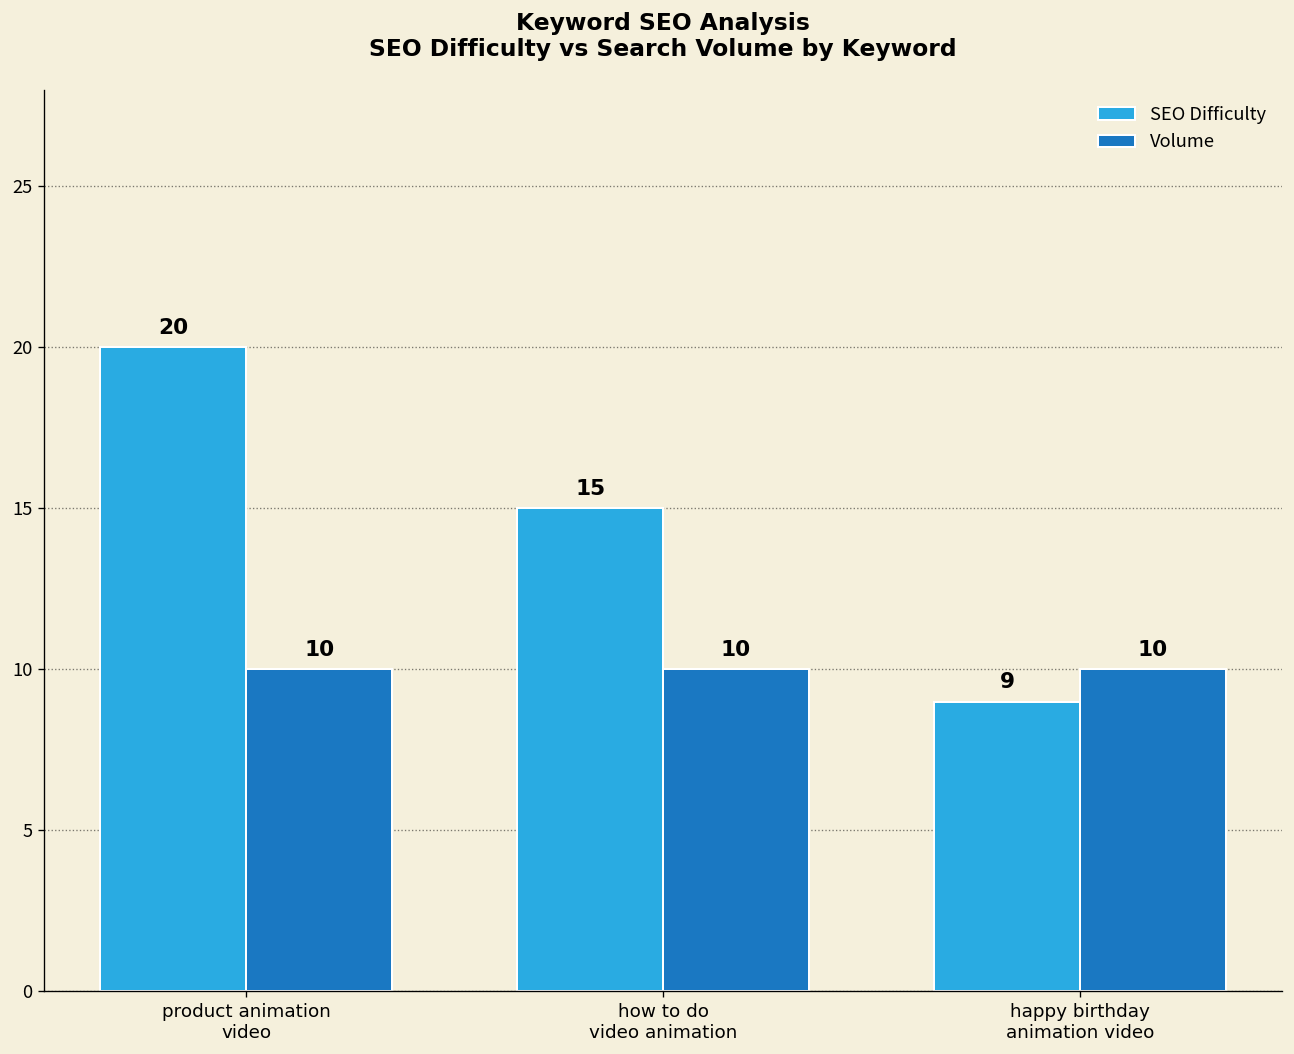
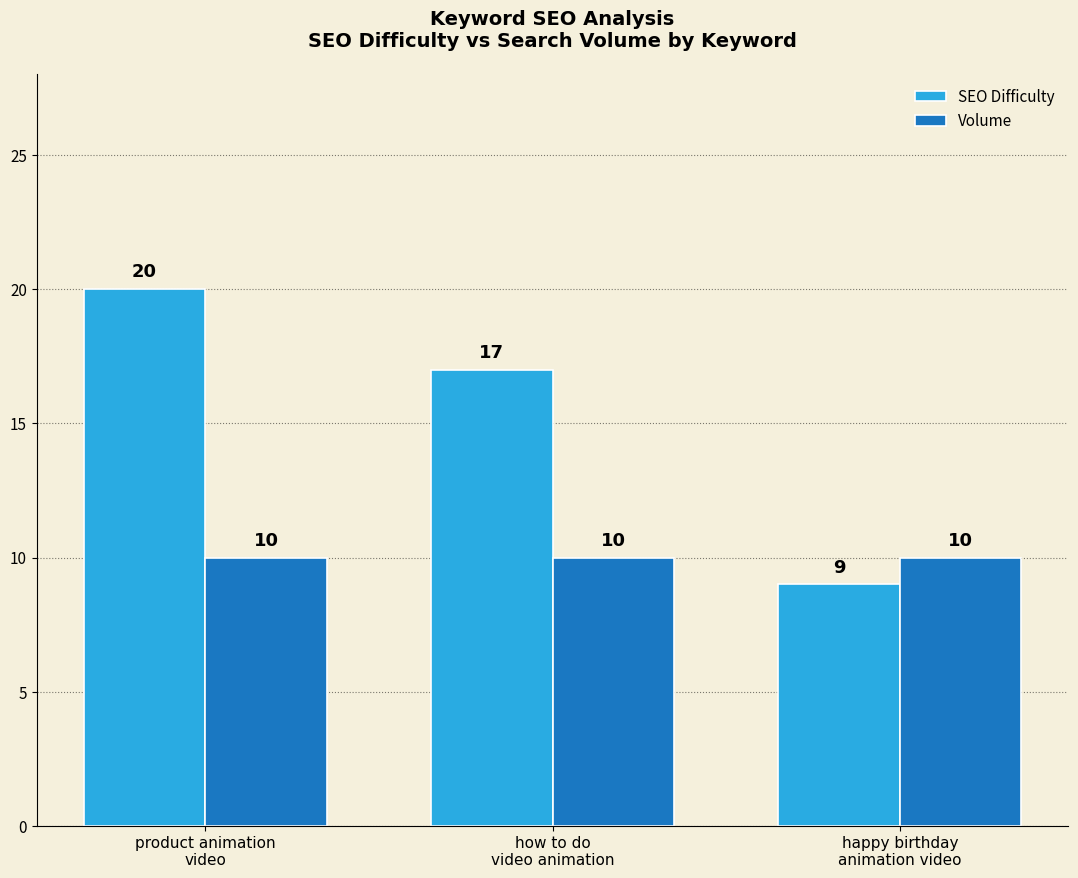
SEO Difficulty, how to do video animation: 15 -> 17
